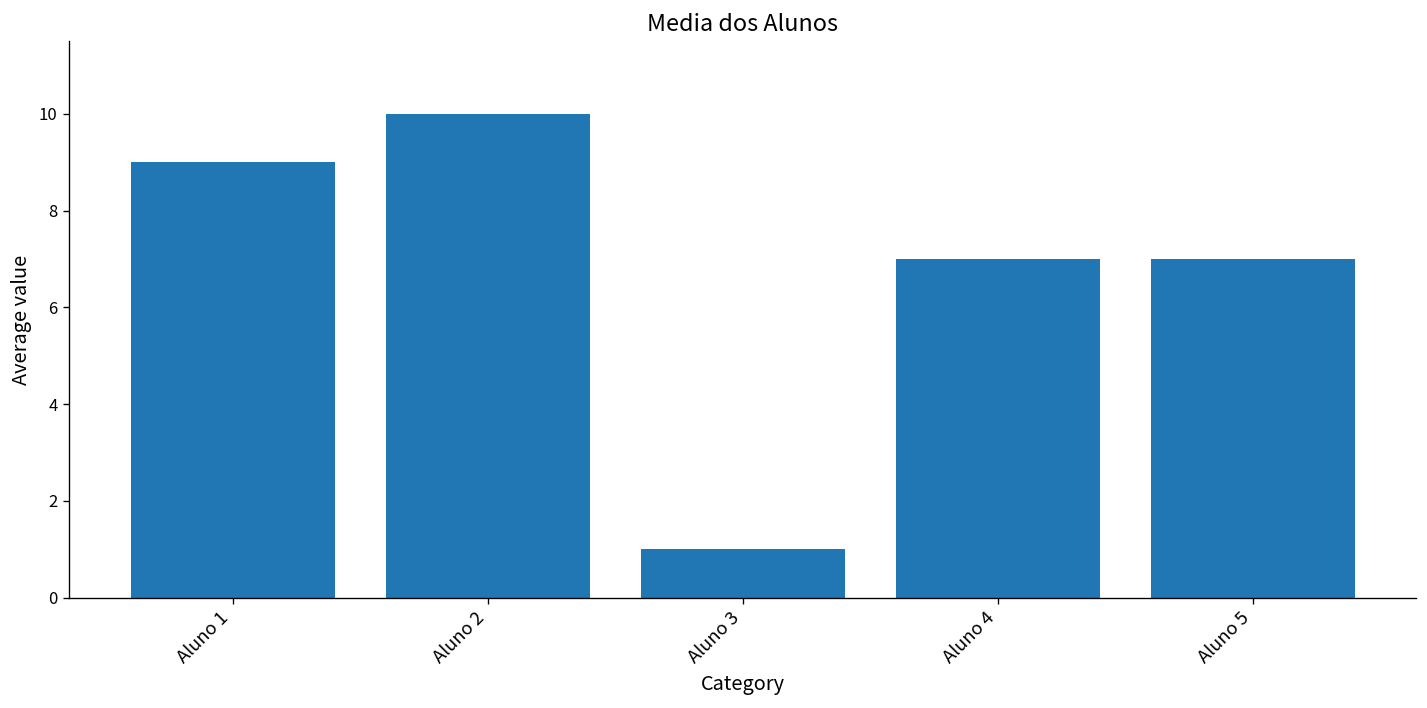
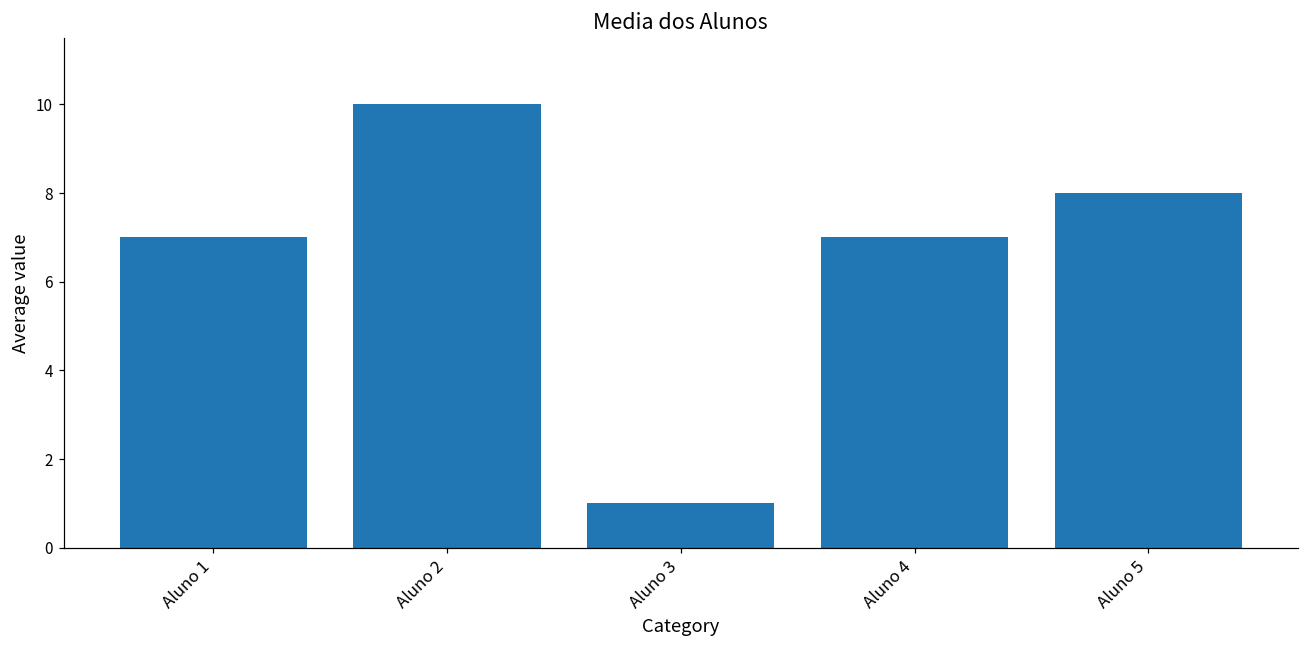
Aluno 1: 9 -> 7
Aluno 5: 7 -> 8
